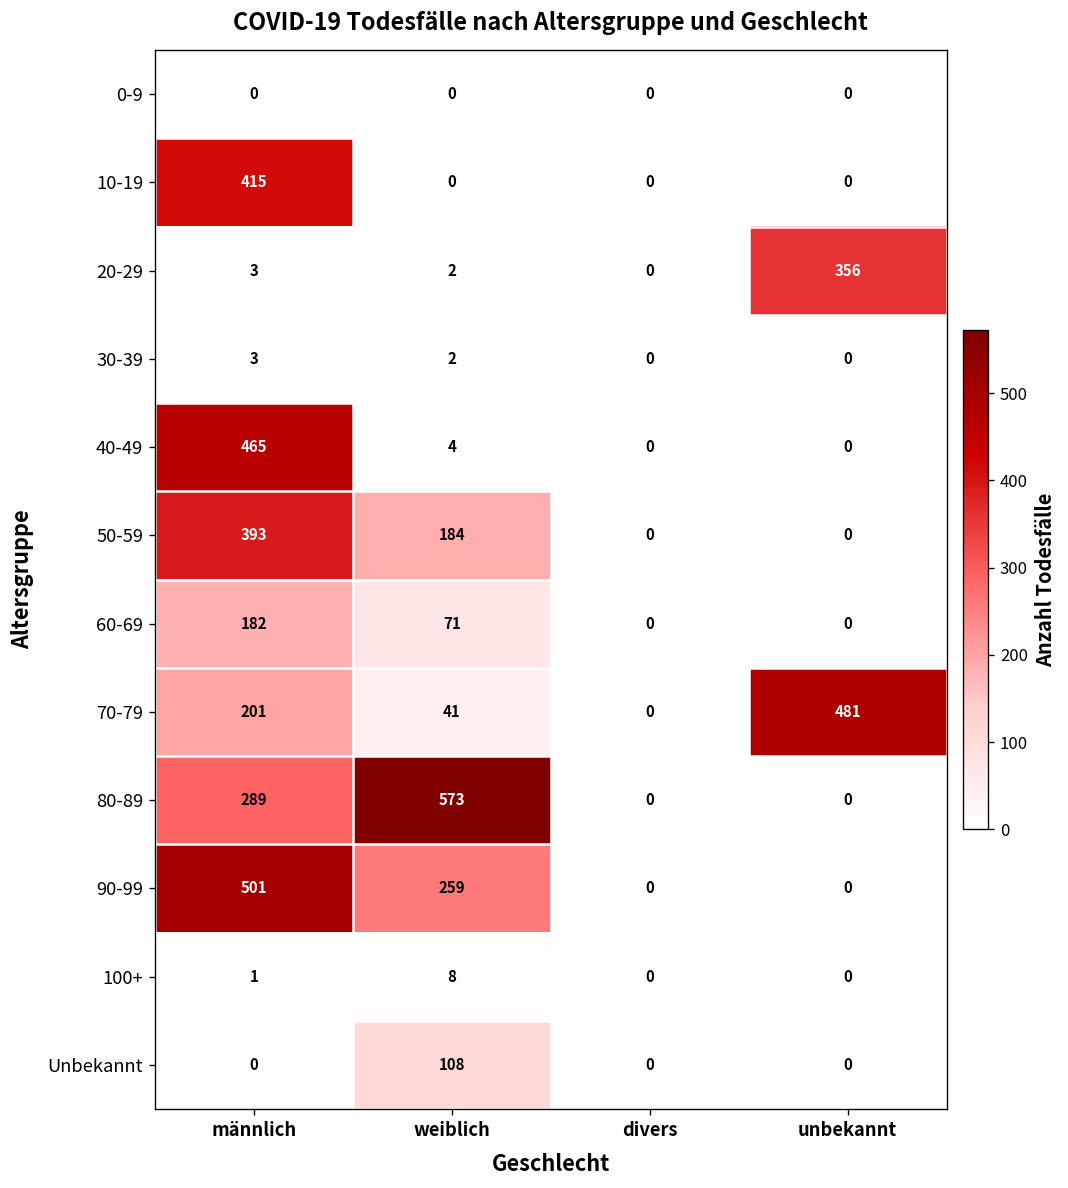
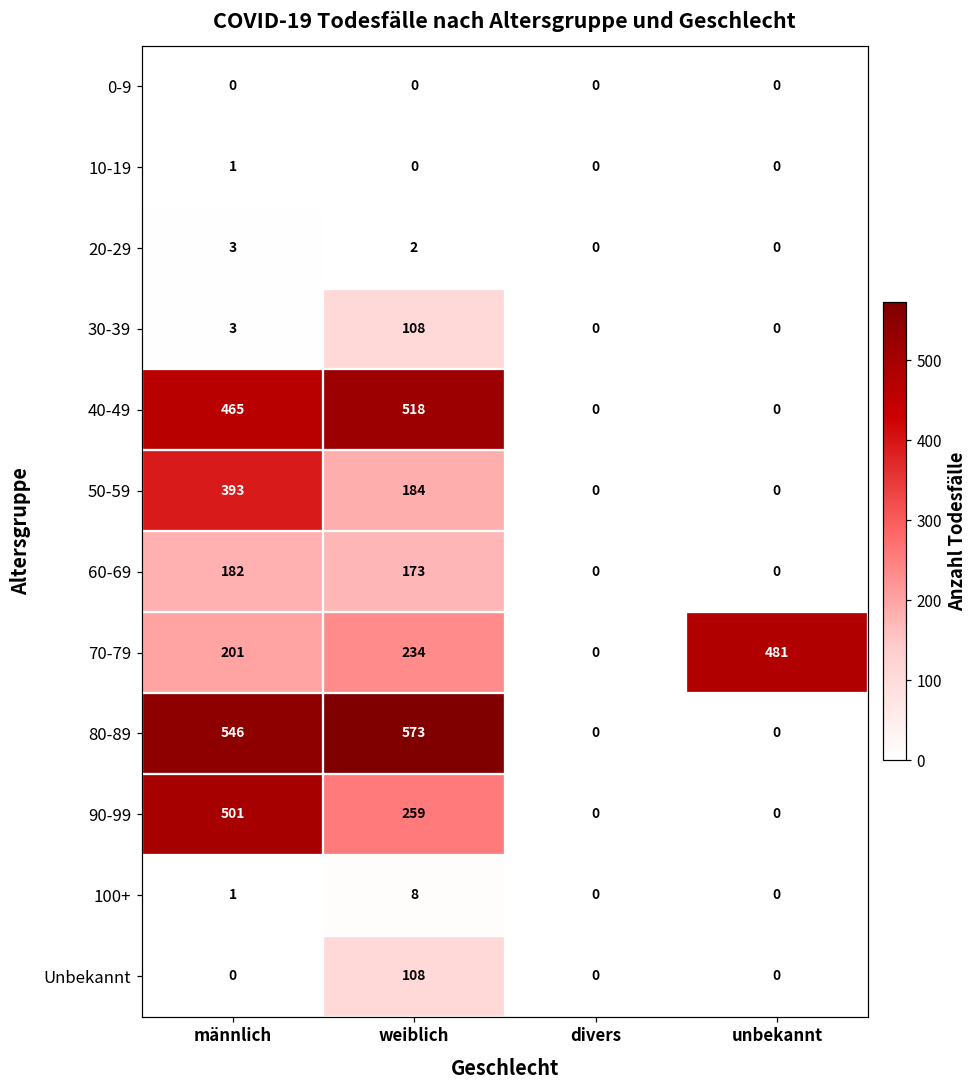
10-19, männlich: 415 -> 1
20-29, unbekannt: 356 -> 0
30-39, weiblich: 2 -> 108
40-49, weiblich: 4 -> 518
60-69, weiblich: 71 -> 173
70-79, weiblich: 41 -> 234
80-89, männlich: 289 -> 546
